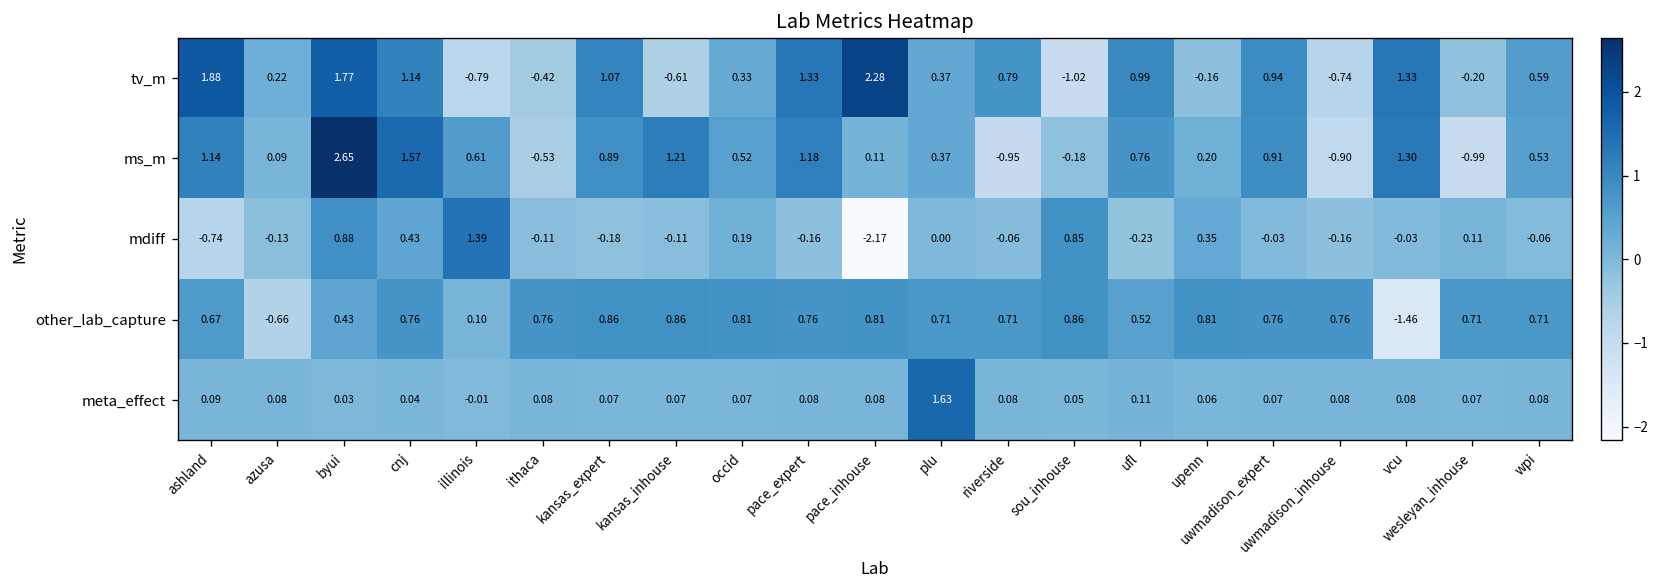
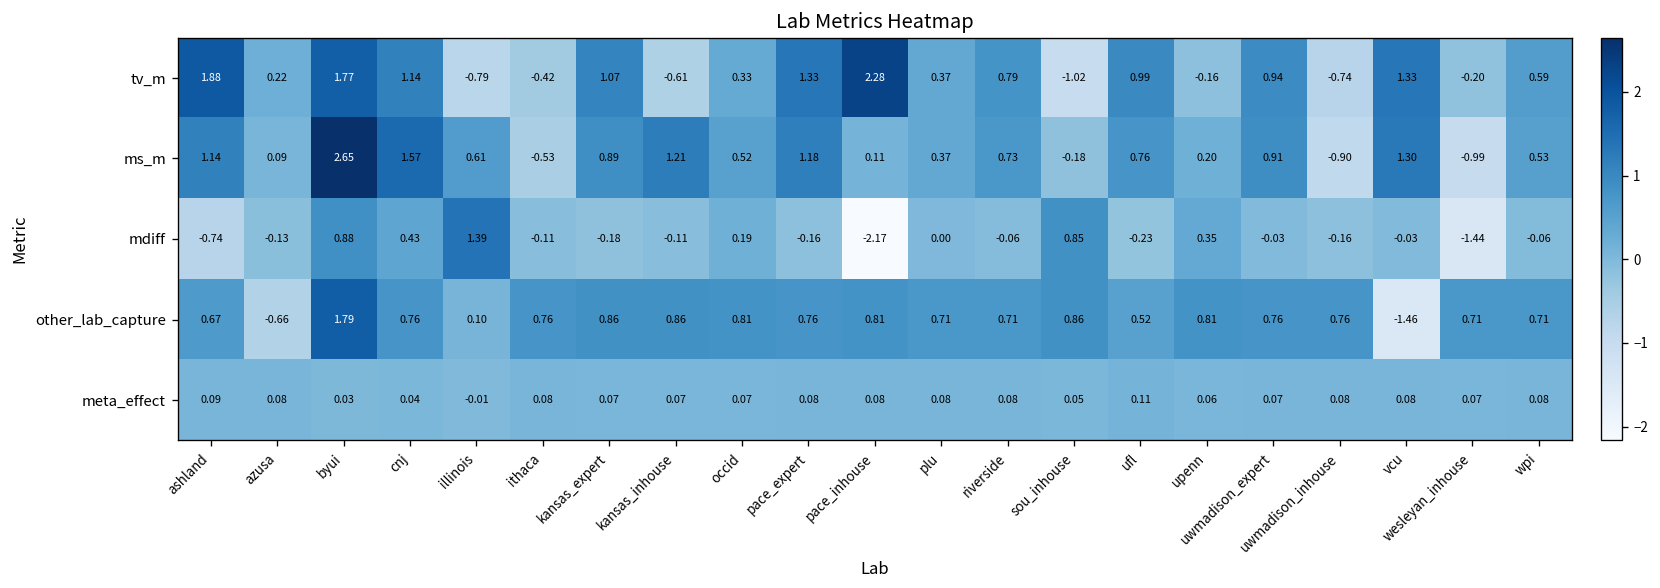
ms_m, riverside: -0.95 -> 0.73
mdiff, wesleyan_inhouse: 0.11 -> -1.44
other_lab_capture, byui: 0.43 -> 1.79
meta_effect, plu: 1.63 -> 0.08
